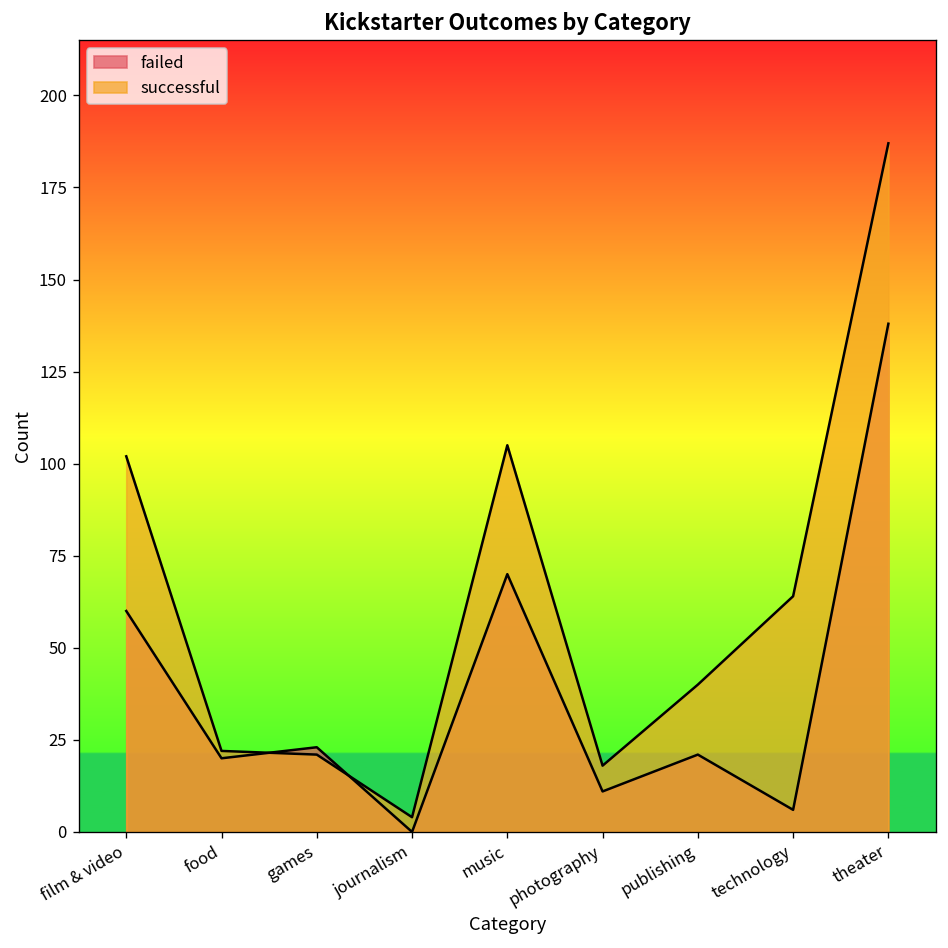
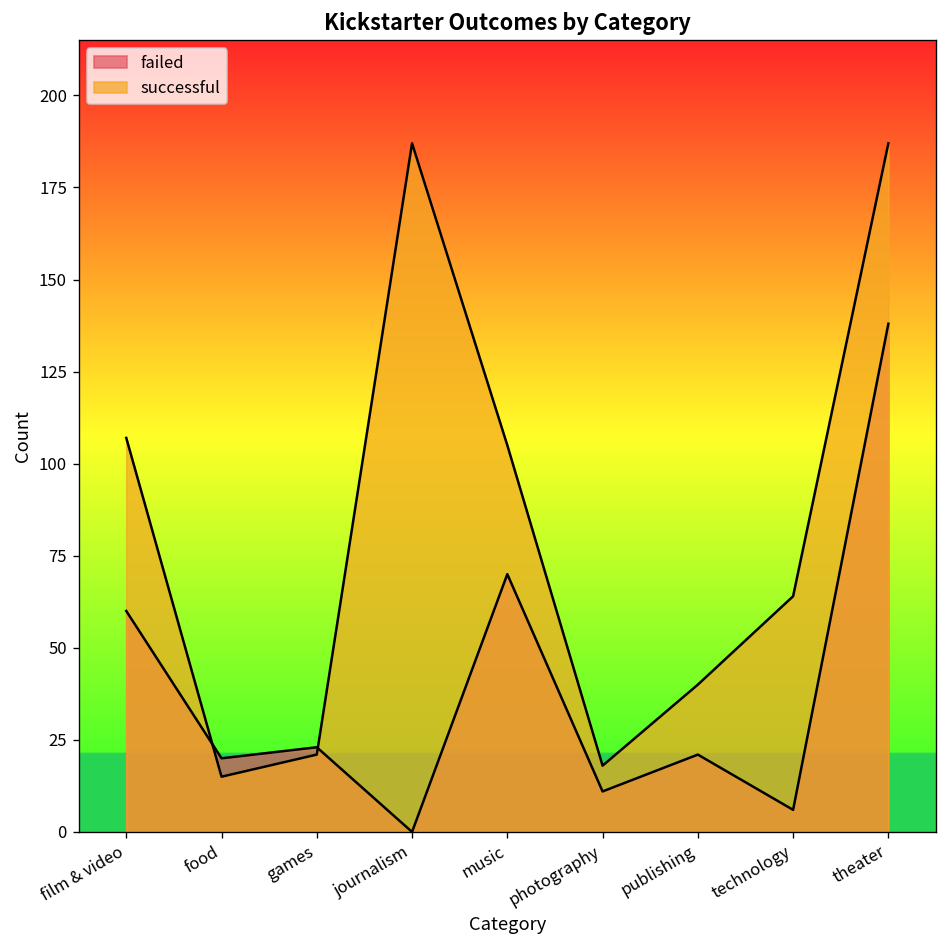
successful, film & video: 102 -> 107
successful, food: 22 -> 15
successful, journalism: 4 -> 187
